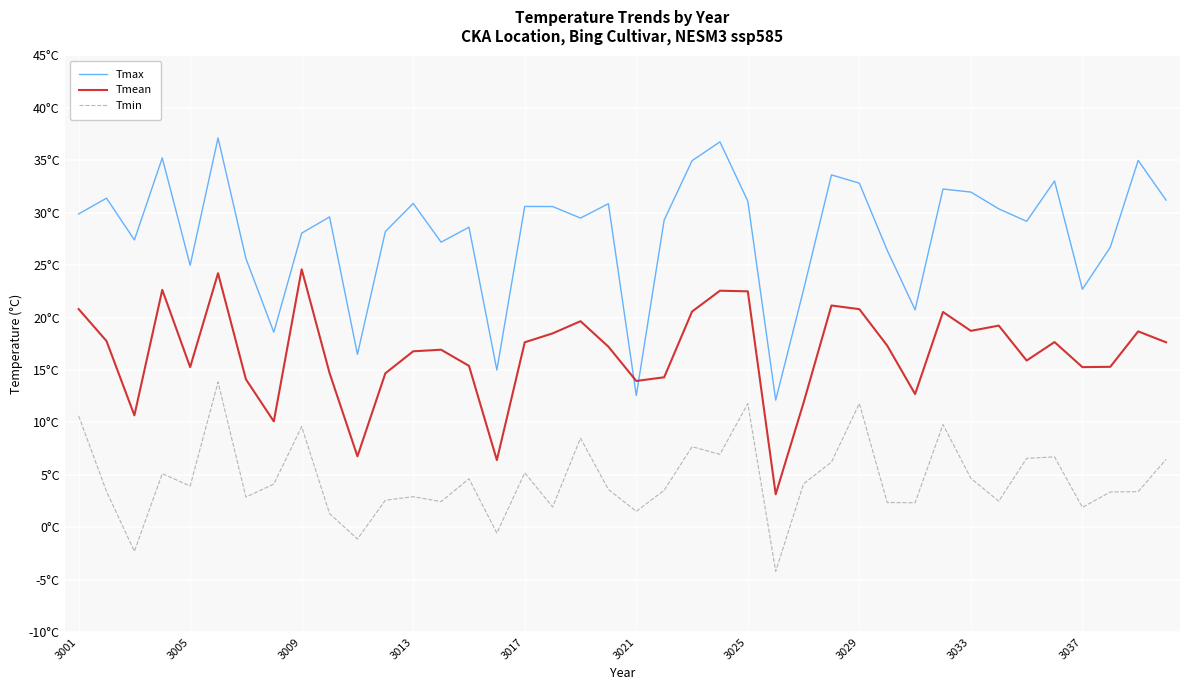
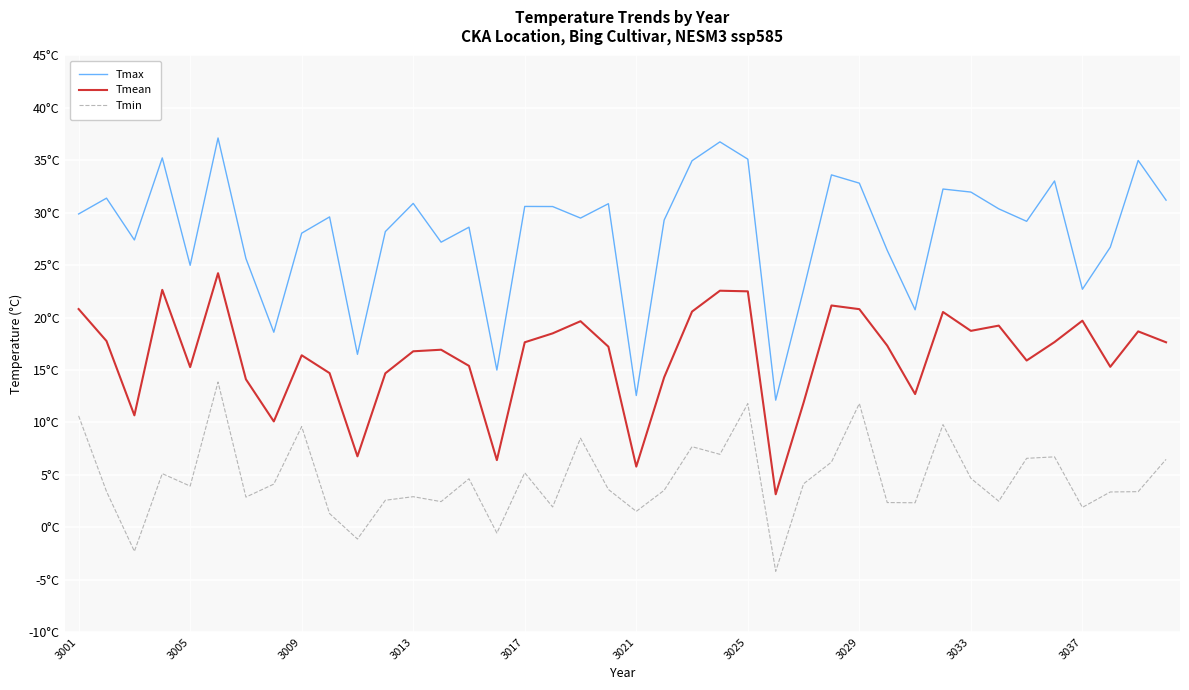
Tmean, 3009: 24.6°C -> 16.4°C
Tmean, 3021: 14.0°C -> 5.8°C
Tmax, 3025: 31.1°C -> 35.1°C
Tmean, 3037: 15.3°C -> 19.7°C
